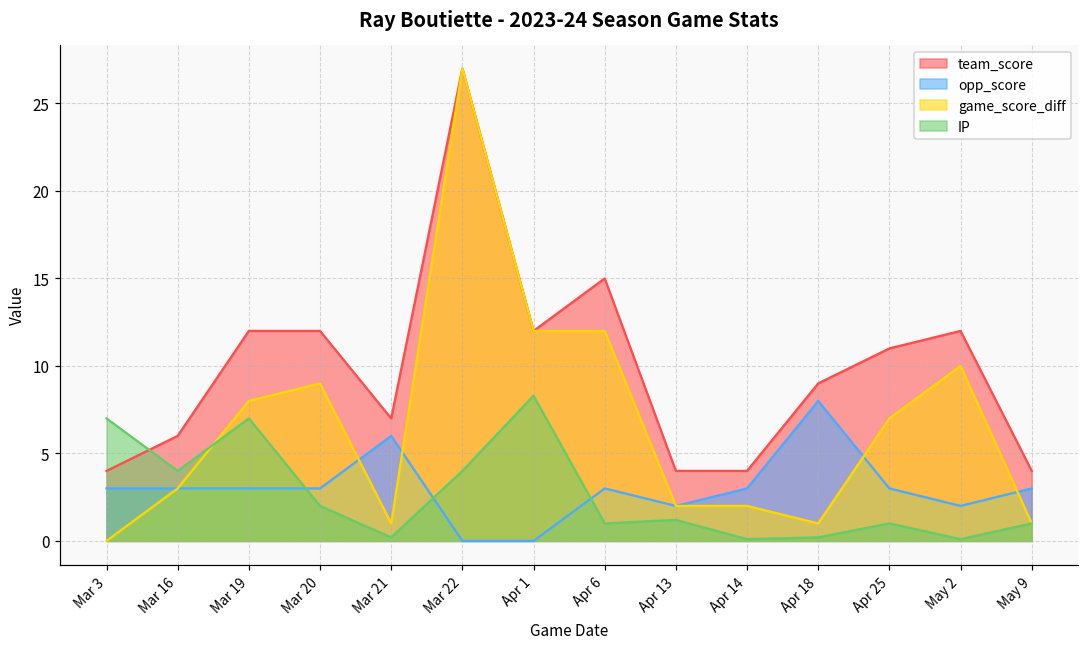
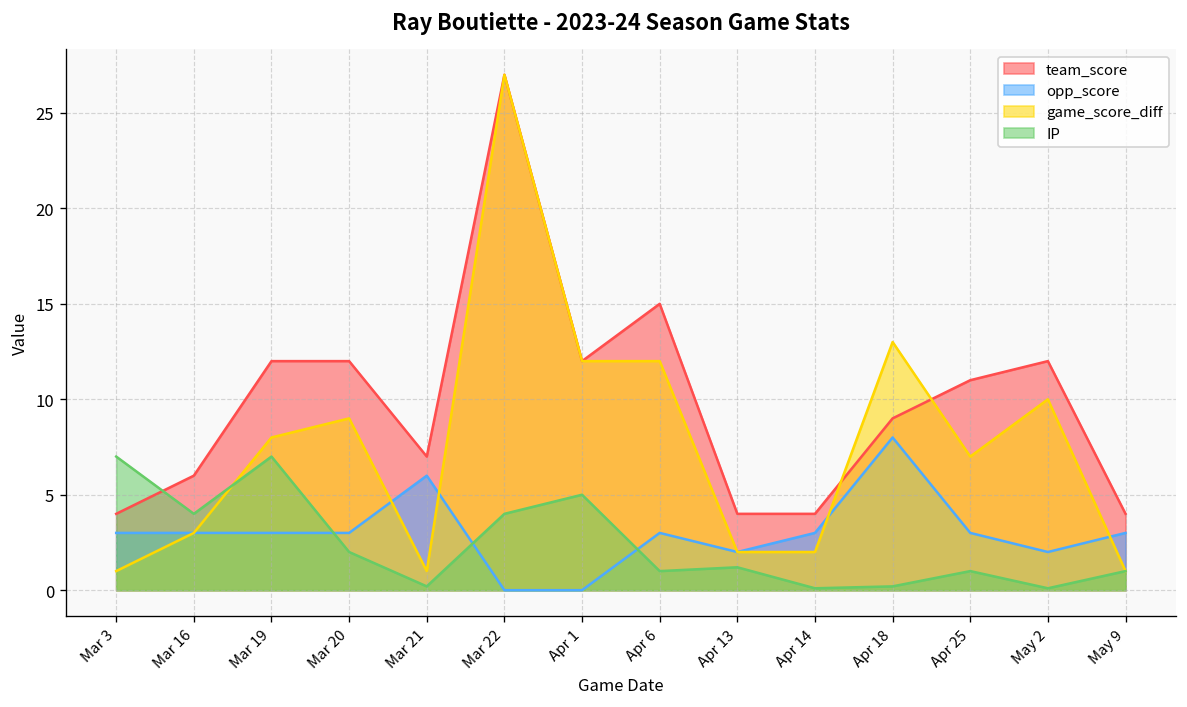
game_score_diff, Mar 3: 0 -> 1
IP, Apr 1: 8.3 -> 5.0
game_score_diff, Apr 18: 1 -> 13
